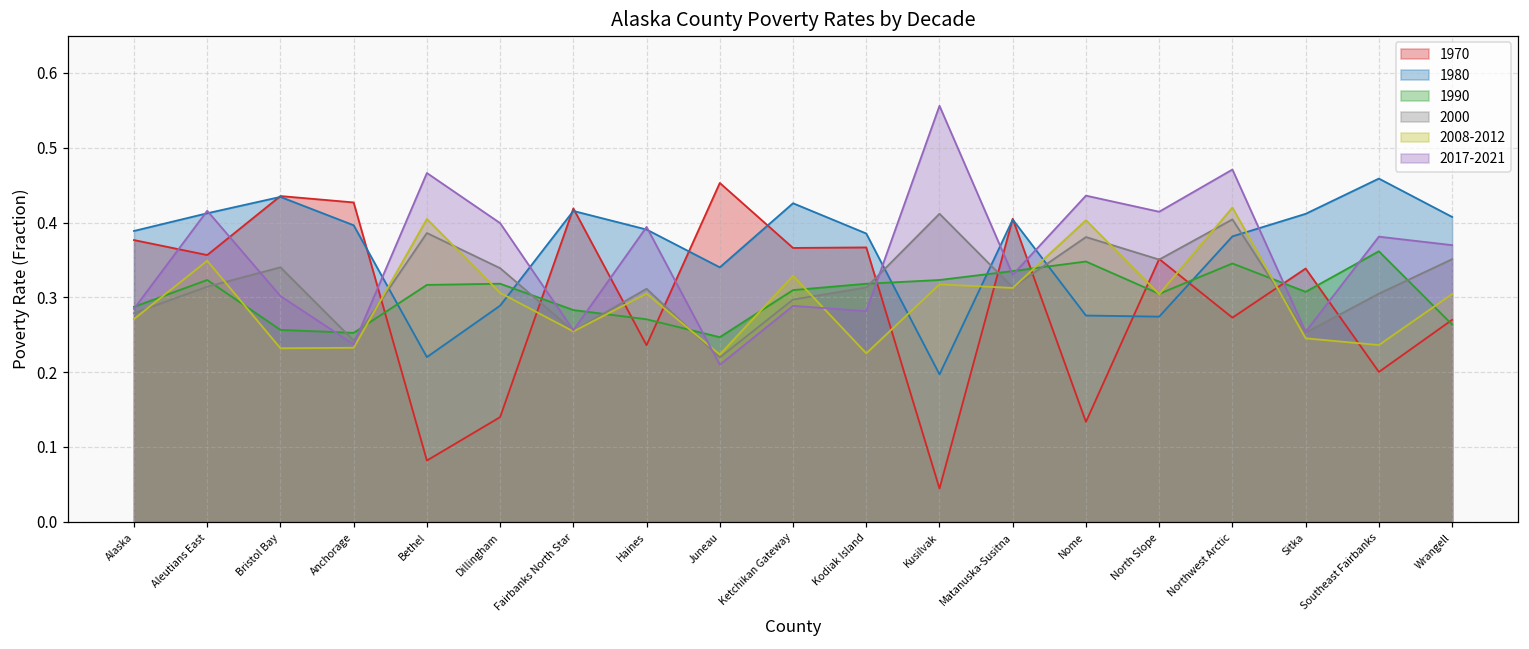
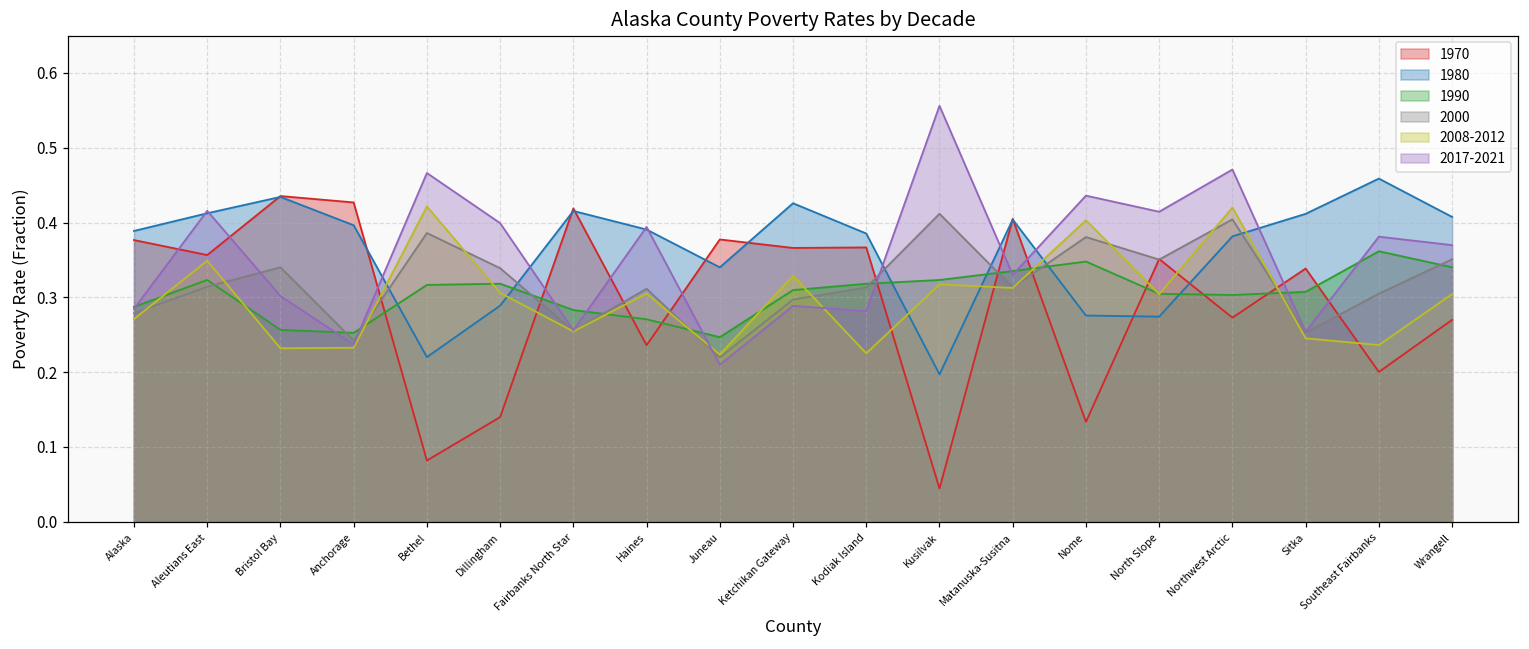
2008-2012, Bethel: 0.40 -> 0.42
1970, Juneau: 0.45 -> 0.38
1990, Northwest Arctic: 0.35 -> 0.30
1990, Wrangell: 0.26 -> 0.34
